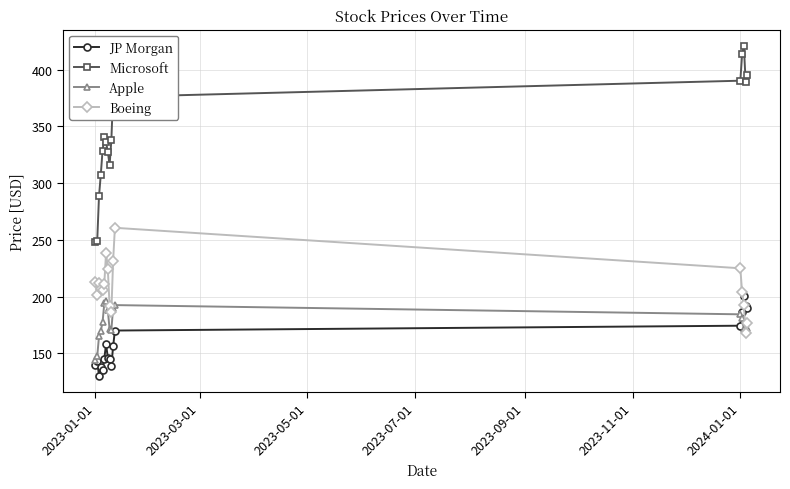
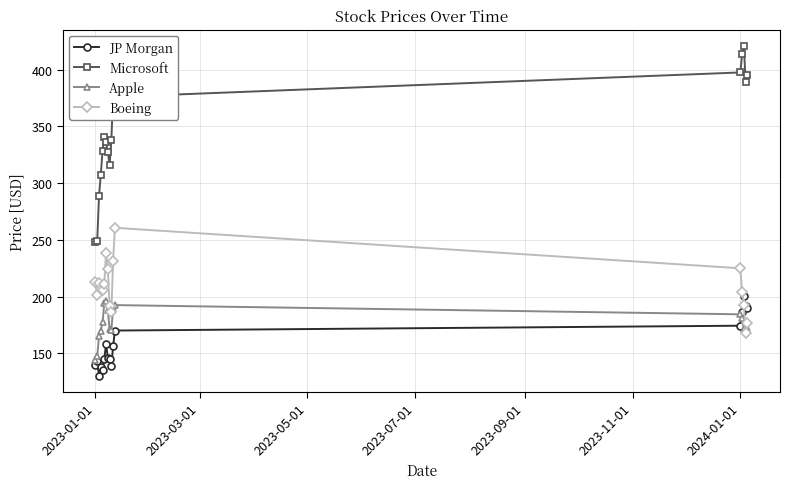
Microsoft, 2024-01-01: 390 -> 398
